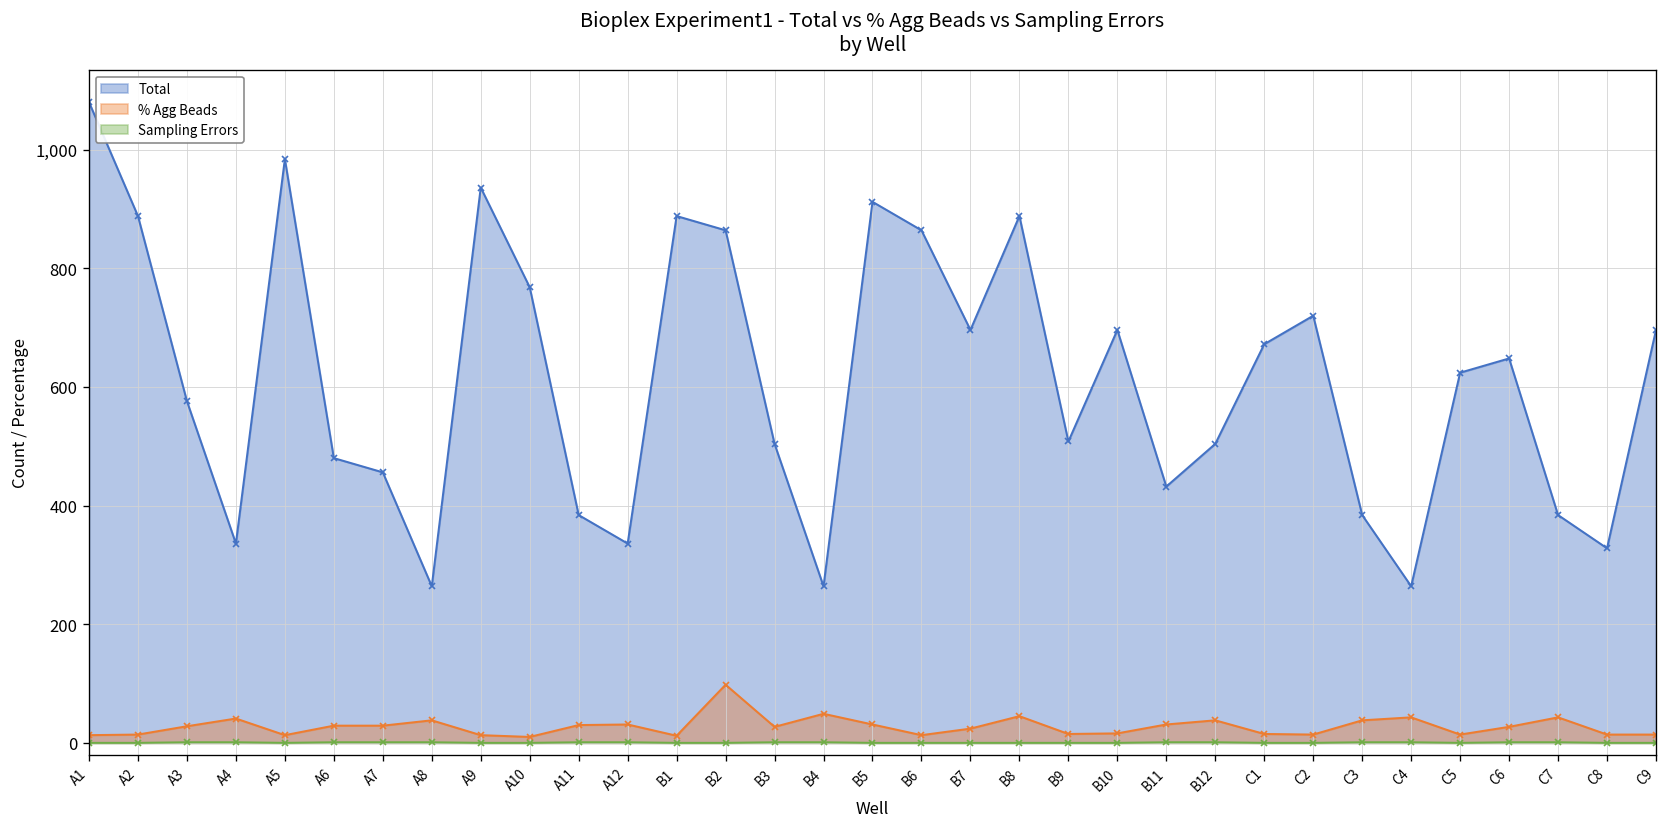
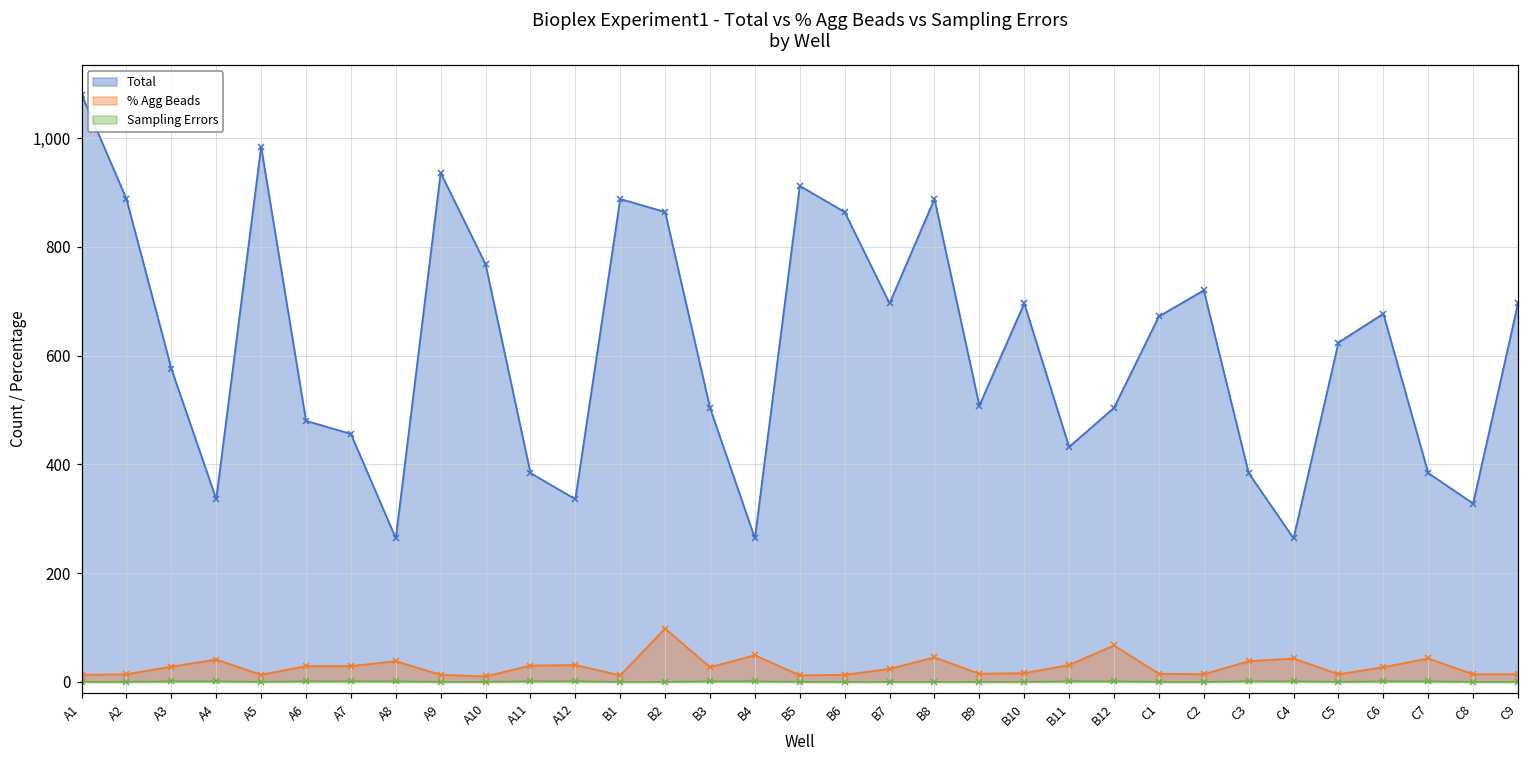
% Agg Beads, B5: 30 -> 10
% Agg Beads, B12: 40 -> 70
Total, C6: 650 -> 680
